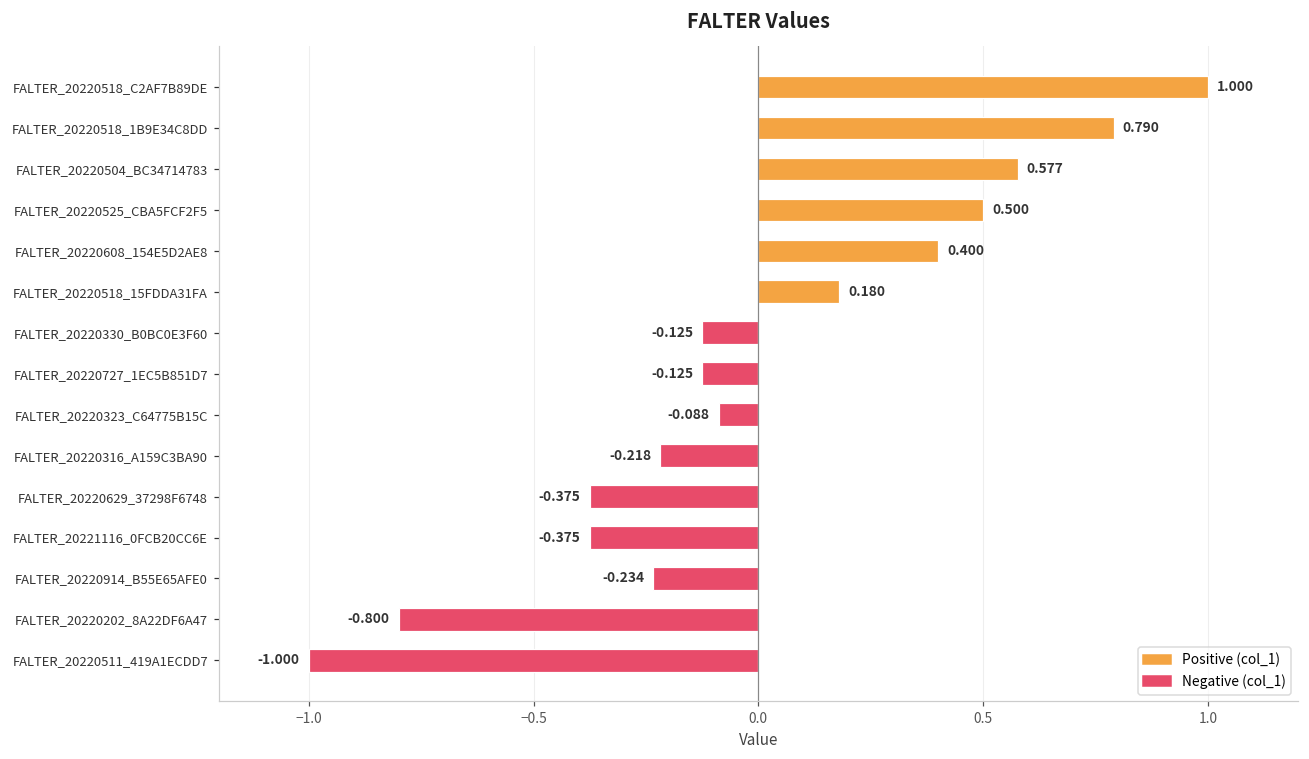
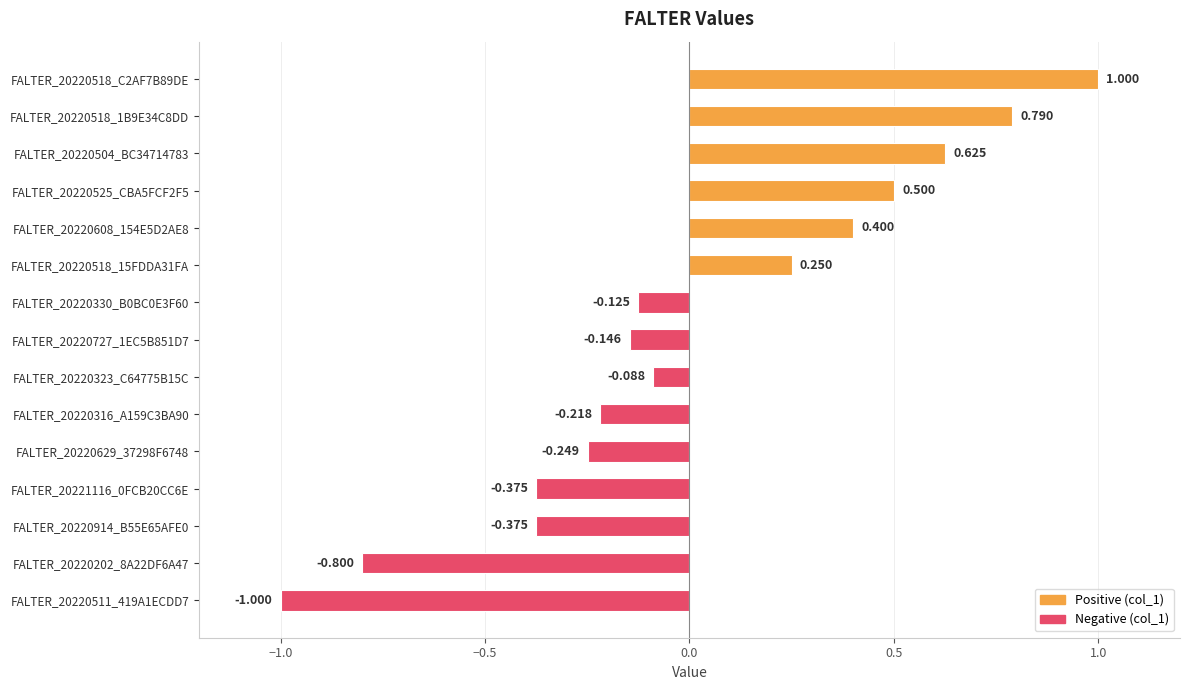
FALTER_20220504_BC34714783: 0.577 -> 0.625
FALTER_20220518_15FDDA31FA: 0.180 -> 0.250
FALTER_20220727_1EC5B851D7: -0.125 -> -0.146
FALTER_20220629_37298F6748: -0.375 -> -0.249
FALTER_20220914_B55E65AFE0: -0.234 -> -0.375
